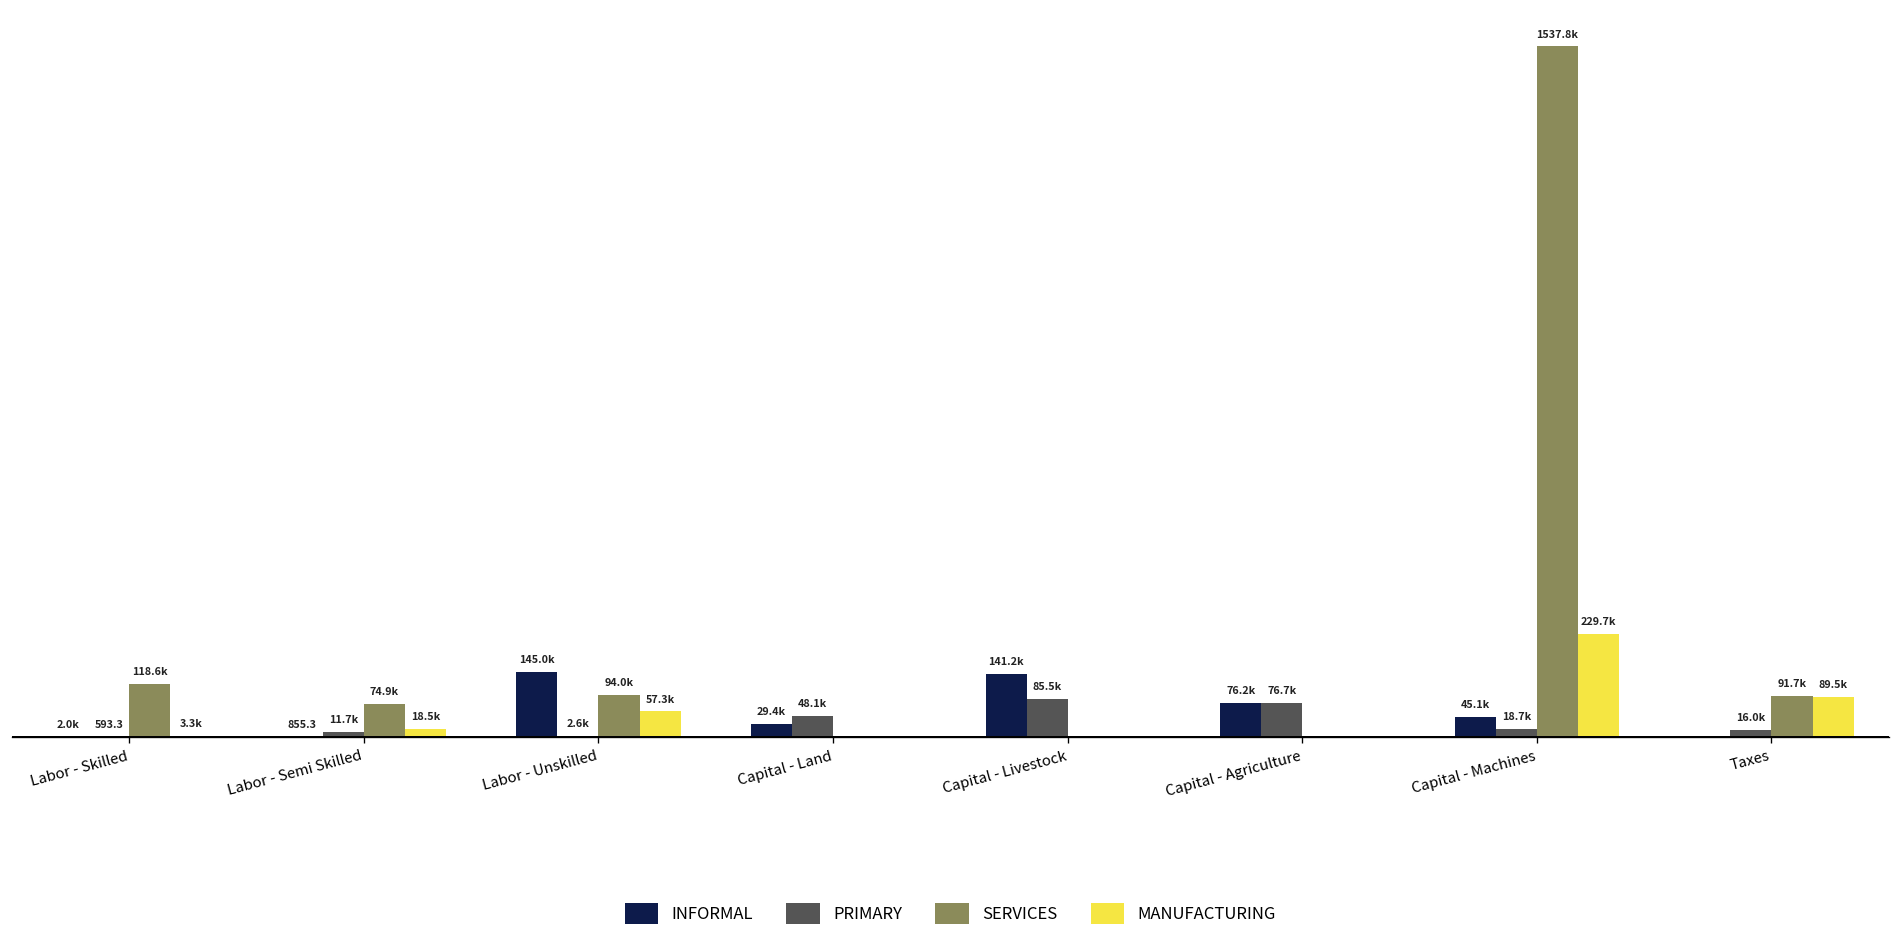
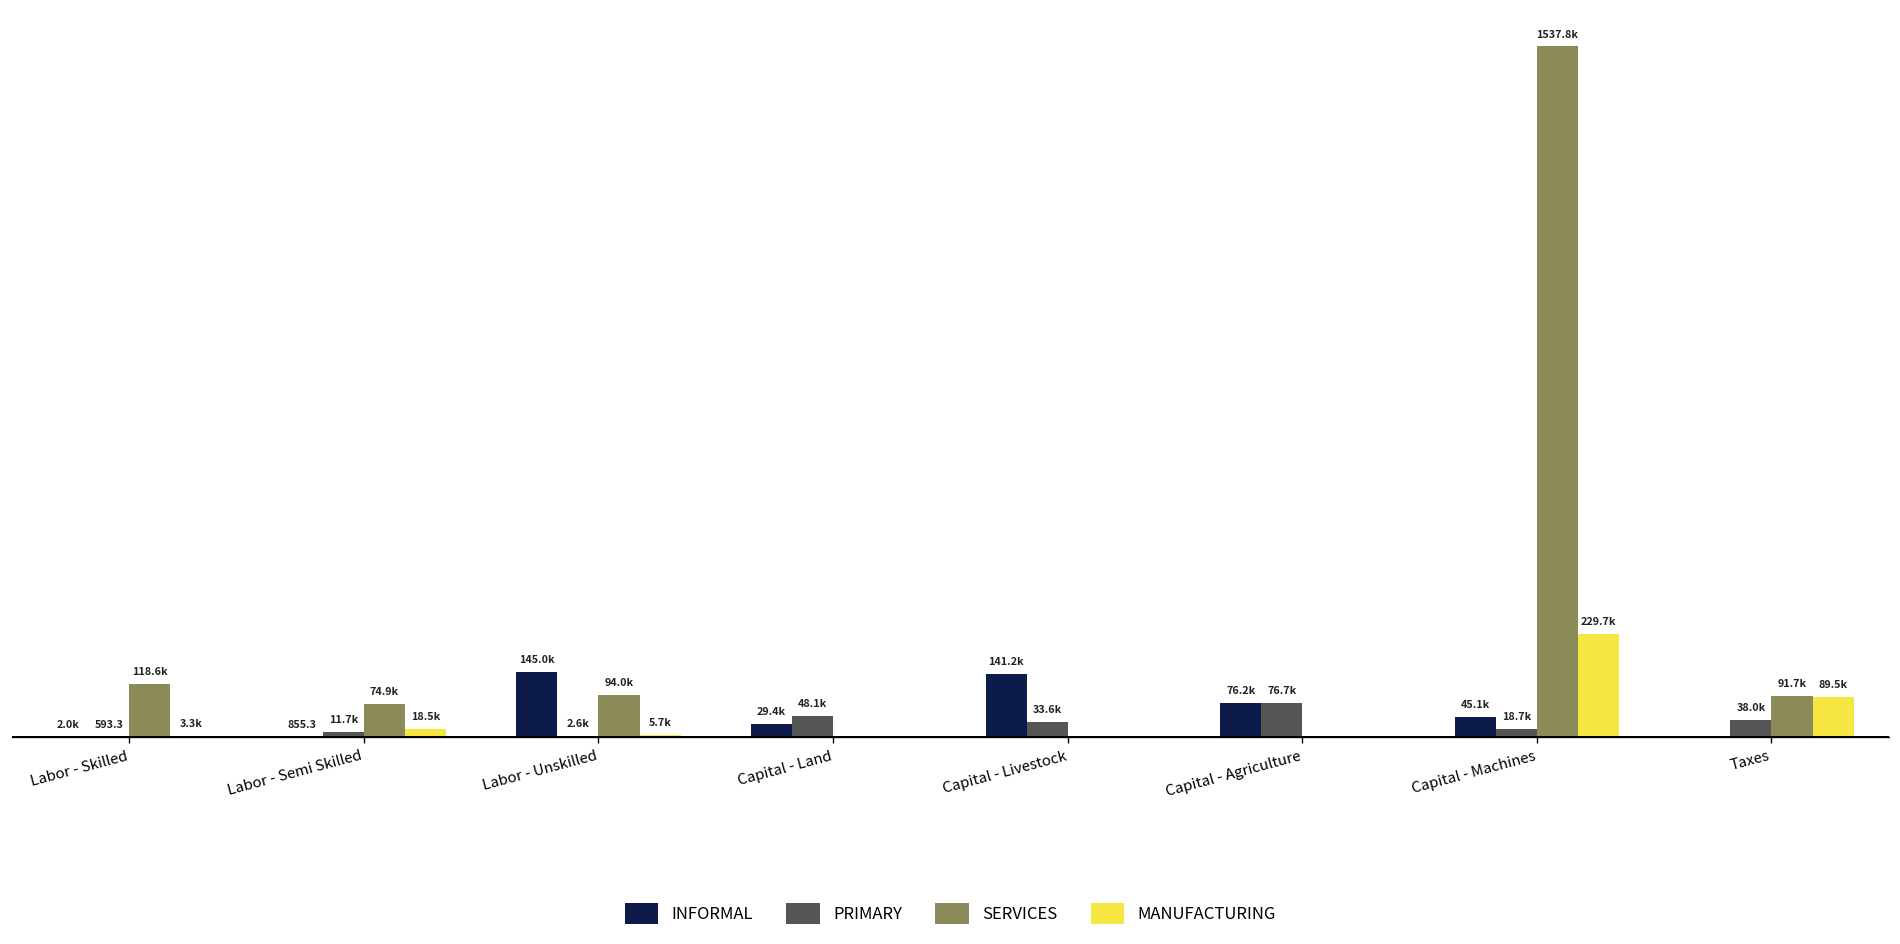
MANUFACTURING, Labor - Unskilled: 57.3k -> 5.7k
PRIMARY, Capital - Livestock: 85.5k -> 33.6k
PRIMARY, Taxes: 16.0k -> 38.0k
